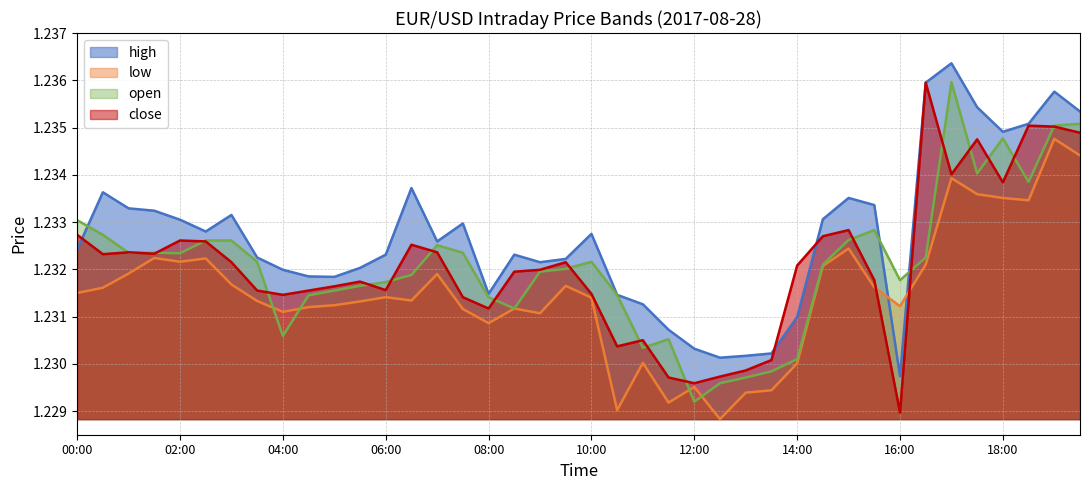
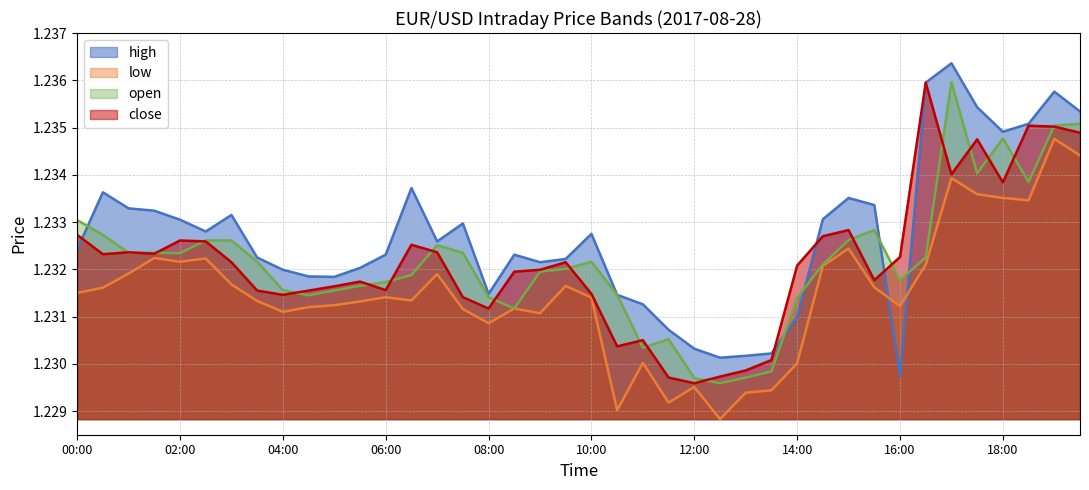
open, 04:00: 1.2306 -> 1.2316
open, 12:00: 1.2292 -> 1.2297
open, 14:00: 1.2301 -> 1.2314
close, 16:00: 1.2290 -> 1.2323
